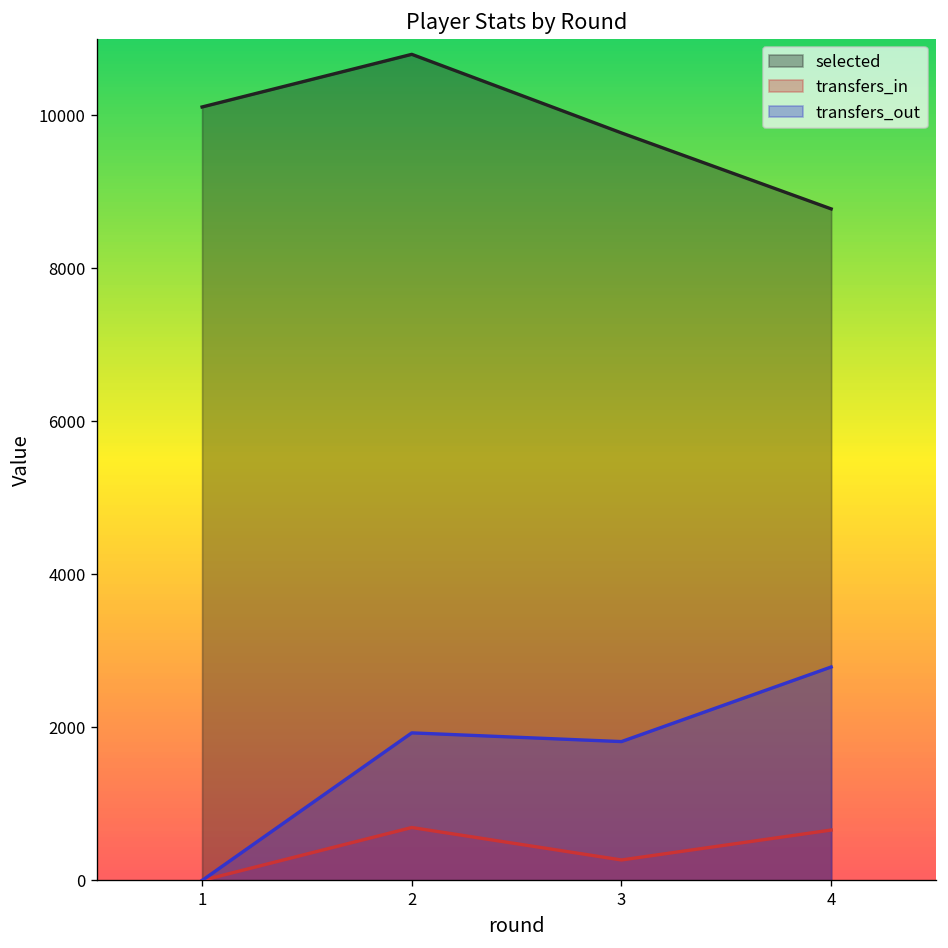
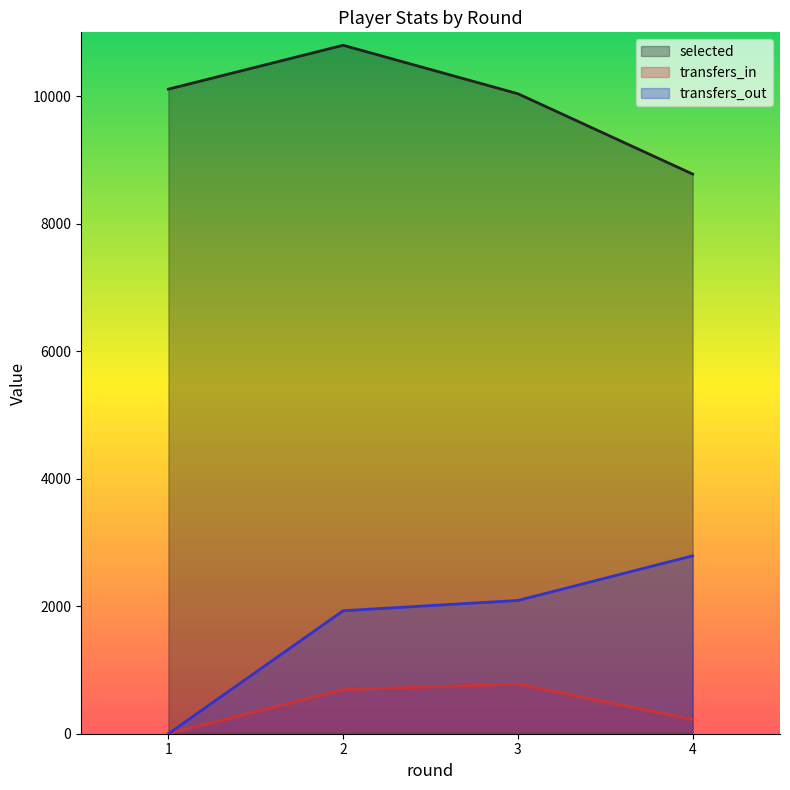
selected, 3: 9800 -> 10000
transfers_in, 3: 300 -> 800
transfers_out, 3: 1800 -> 2100
transfers_in, 4: 700 -> 200
